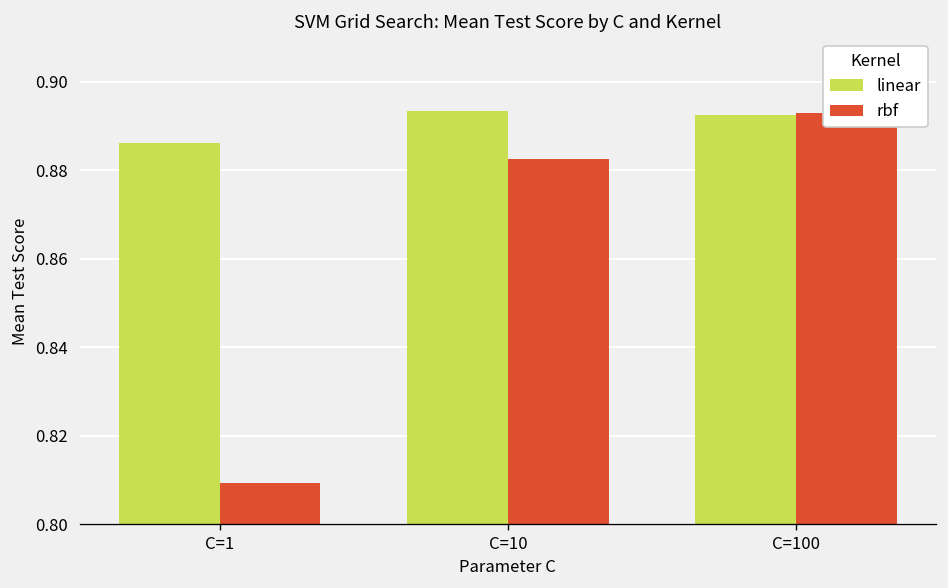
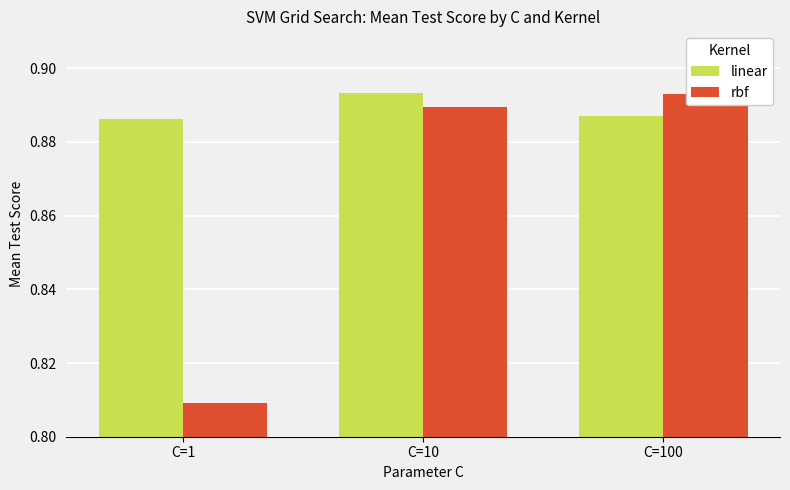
rbf, C=10: 0.883 -> 0.889
linear, C=100: 0.893 -> 0.887
